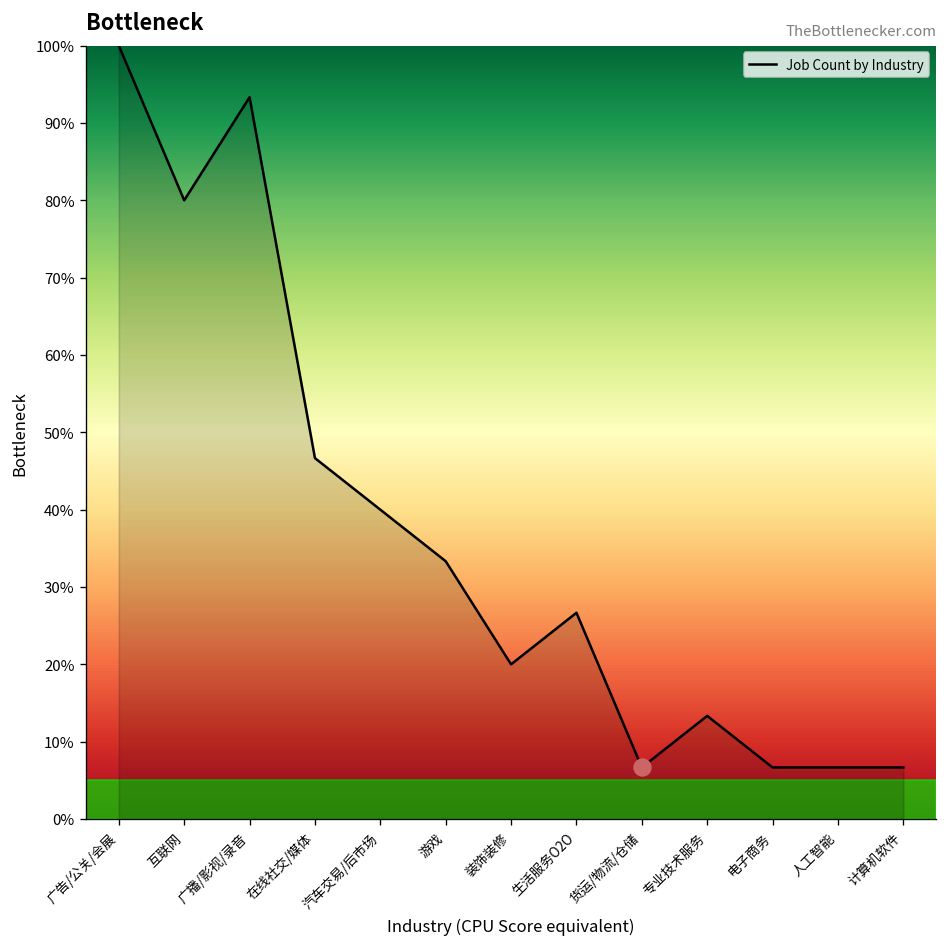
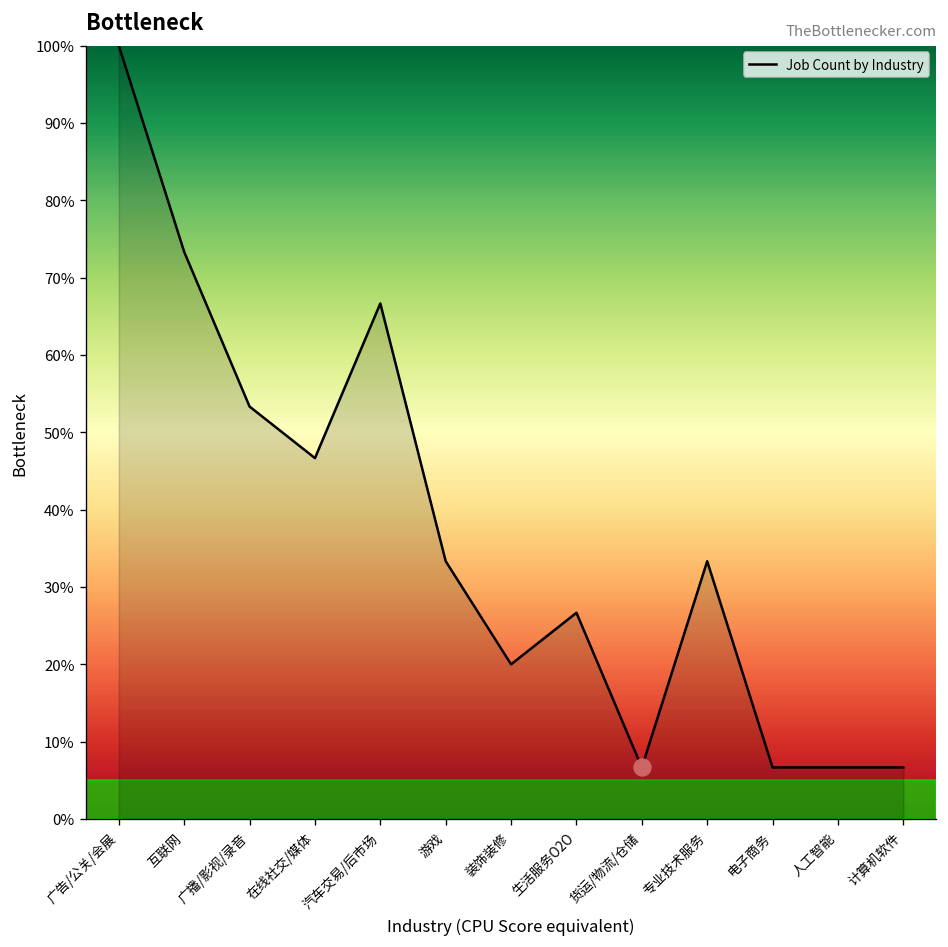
Job Count by Industry, 互联网: 80% -> 73%
Job Count by Industry, 广播/影视/录音: 93% -> 53%
Job Count by Industry, 汽车交易/后市场: 40% -> 67%
Job Count by Industry, 专业技术服务: 13% -> 33%
